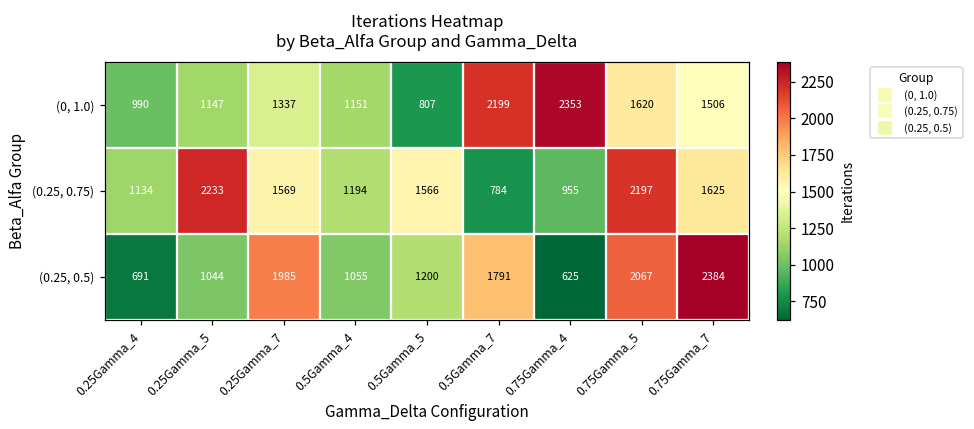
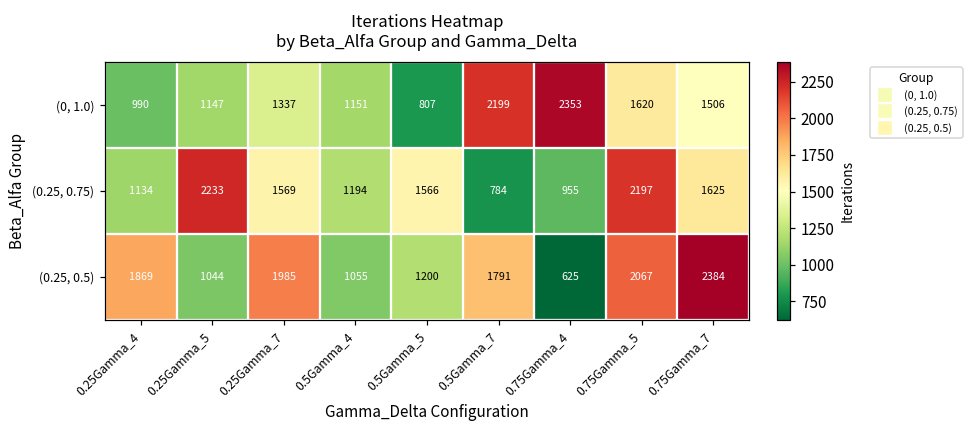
(0.25, 0.5), 0.25Gamma_4: 691 -> 1869
